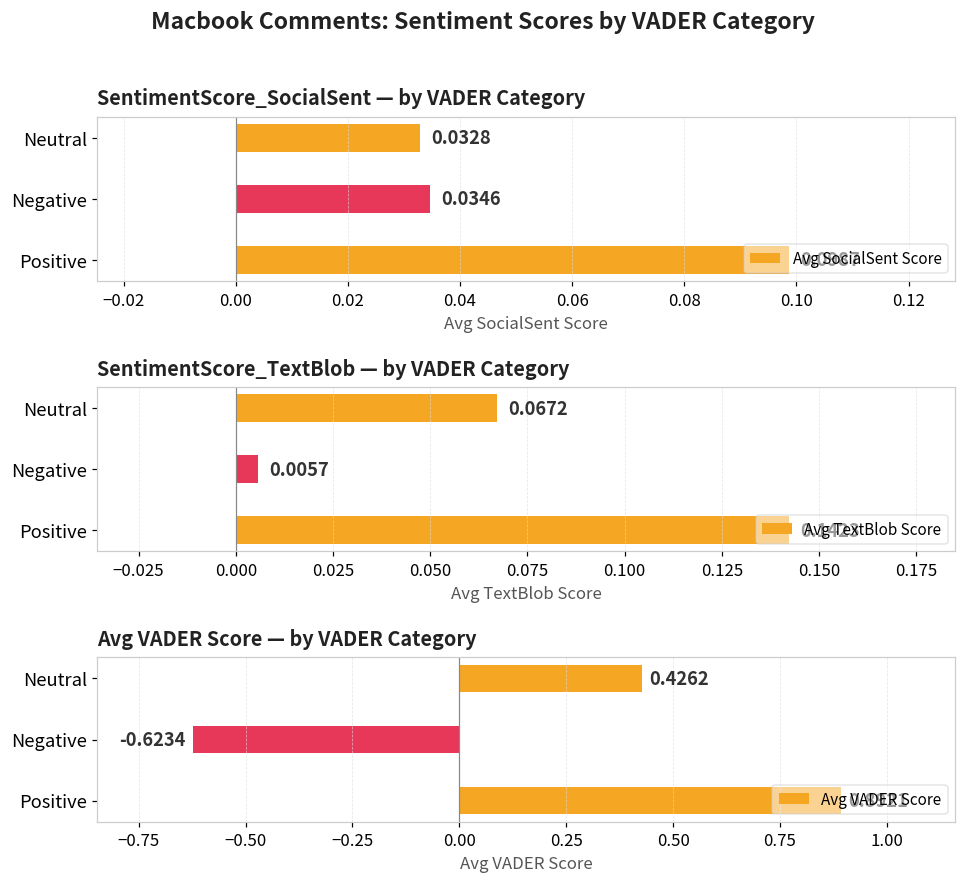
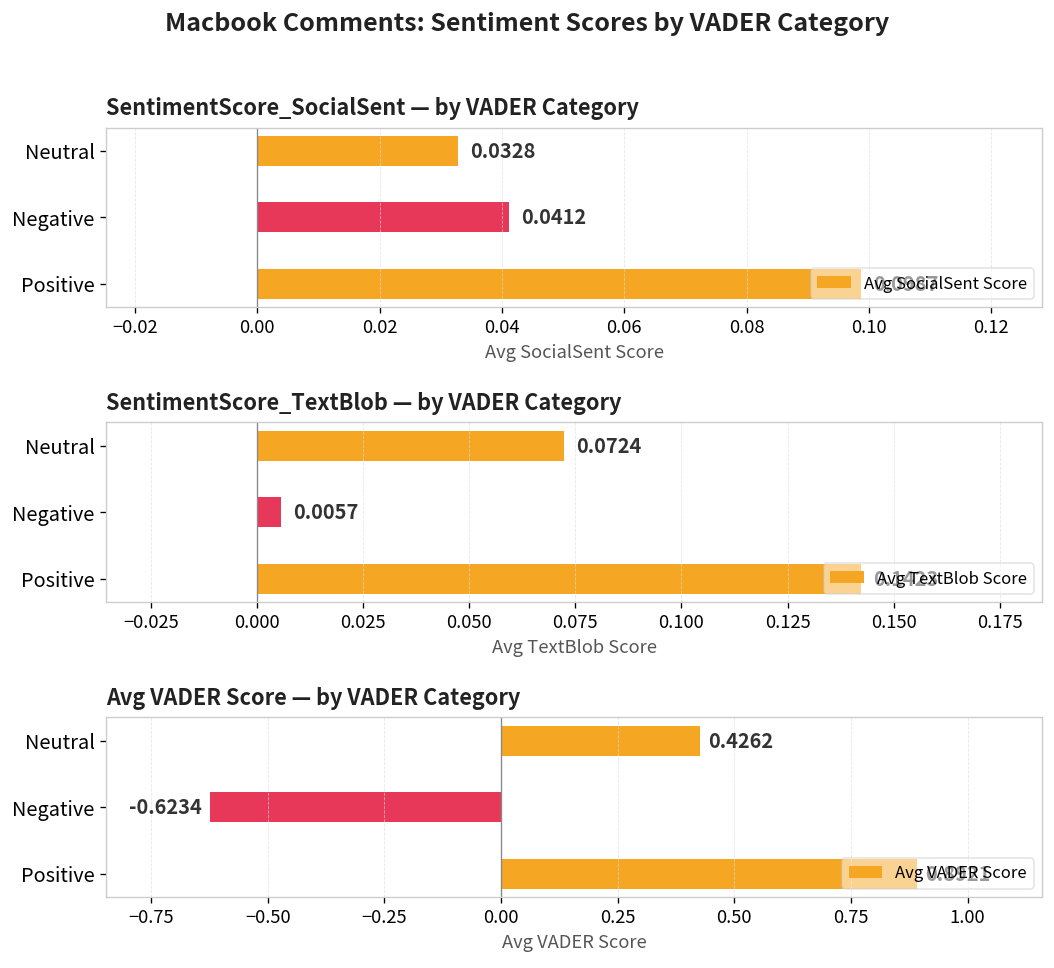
SentimentScore_SocialSent — by VADER Category, Negative: 0.0346 -> 0.0412
SentimentScore_TextBlob — by VADER Category, Neutral: 0.0672 -> 0.0724
